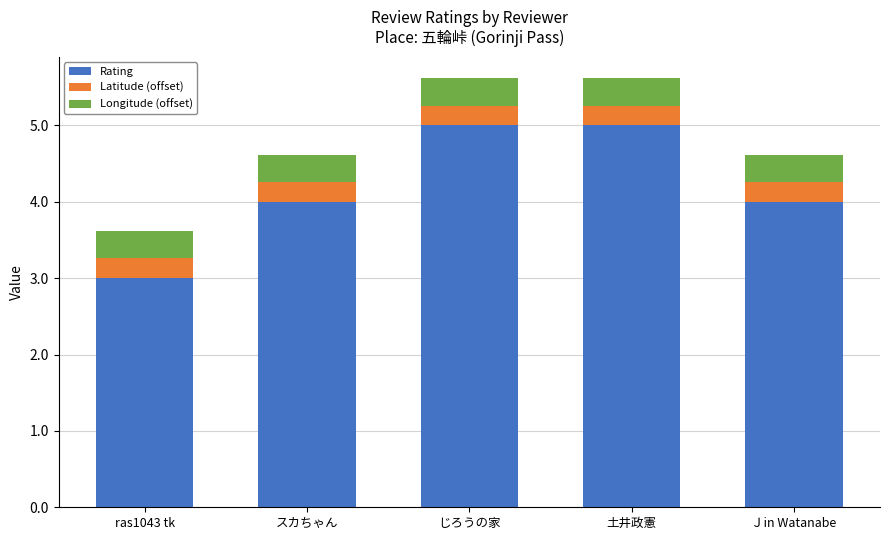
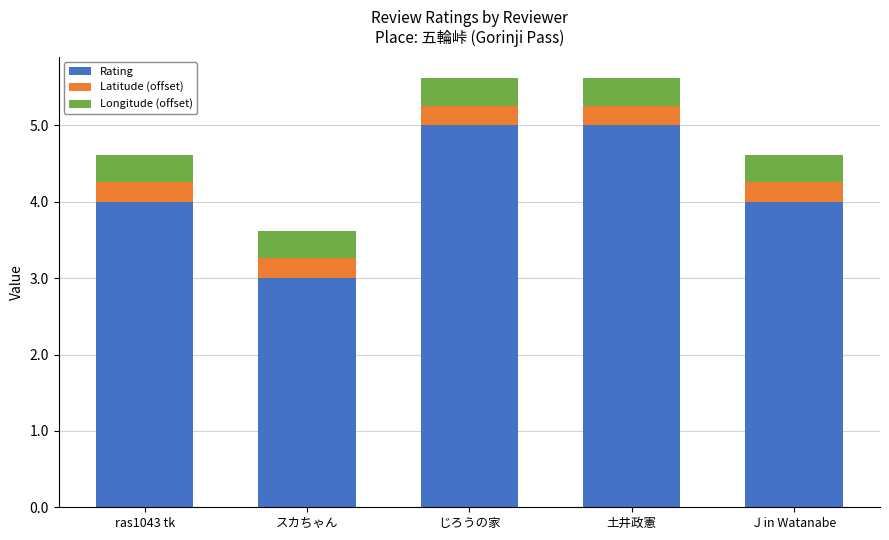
Rating, ras1043 tk: 3 -> 4
Rating, スカちゃん: 4 -> 3
